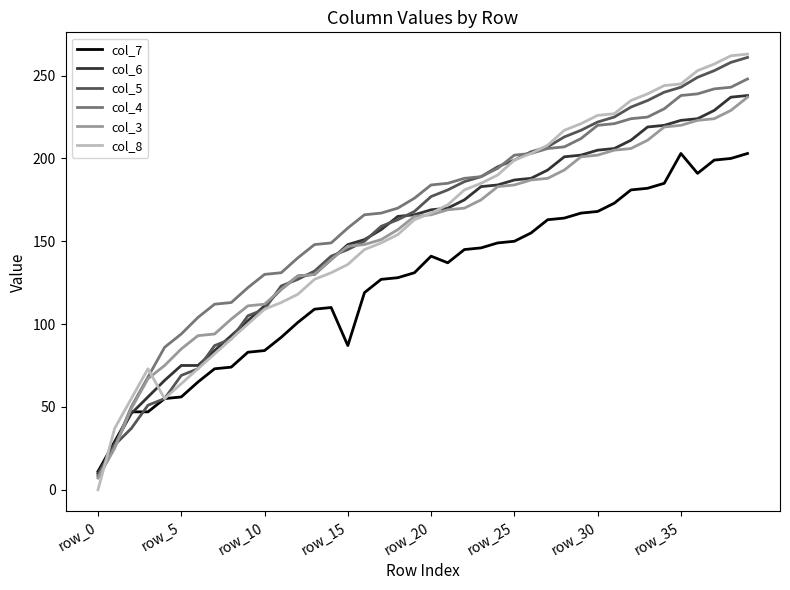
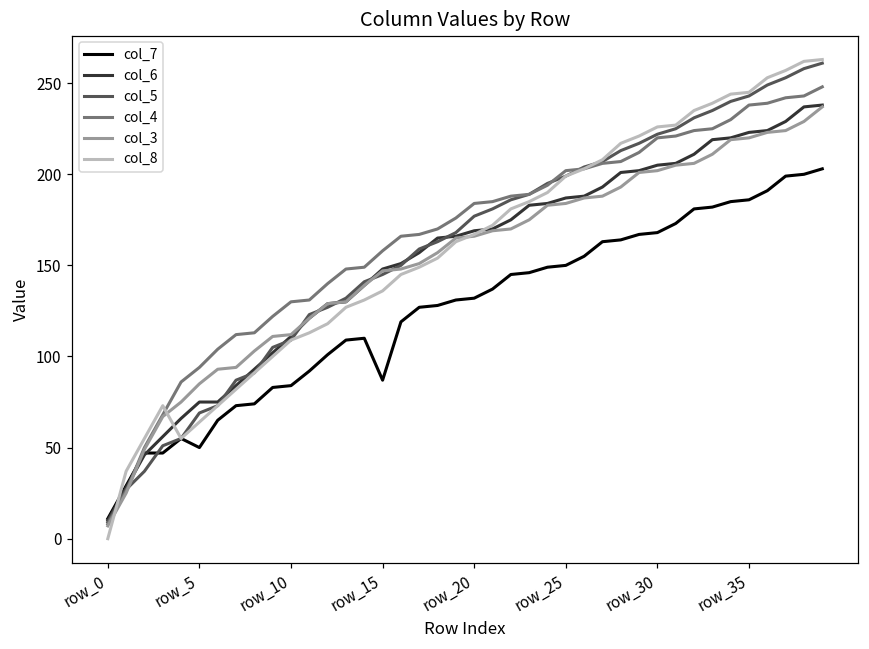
col_7, row_5: 56 -> 50
col_7, row_20: 141 -> 132
col_7, row_35: 203 -> 186
